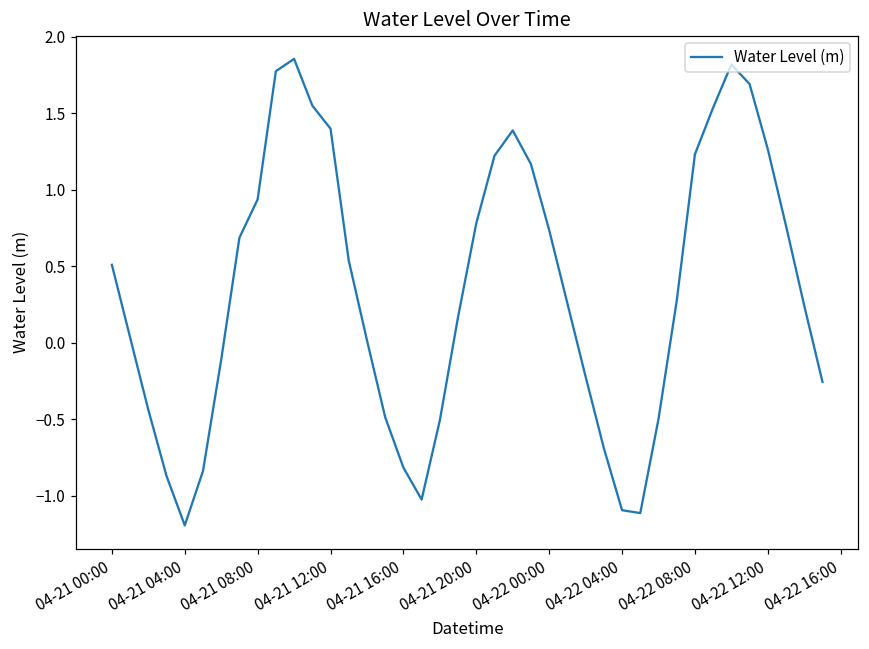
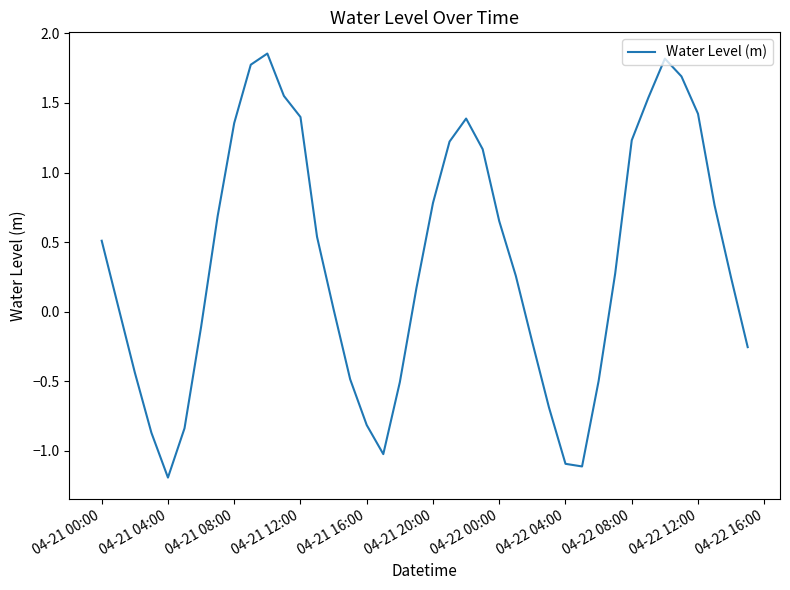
04-21 08:00: 0.94 -> 1.36
04-22 00:00: 0.74 -> 0.65
04-22 12:00: 1.27 -> 1.42
